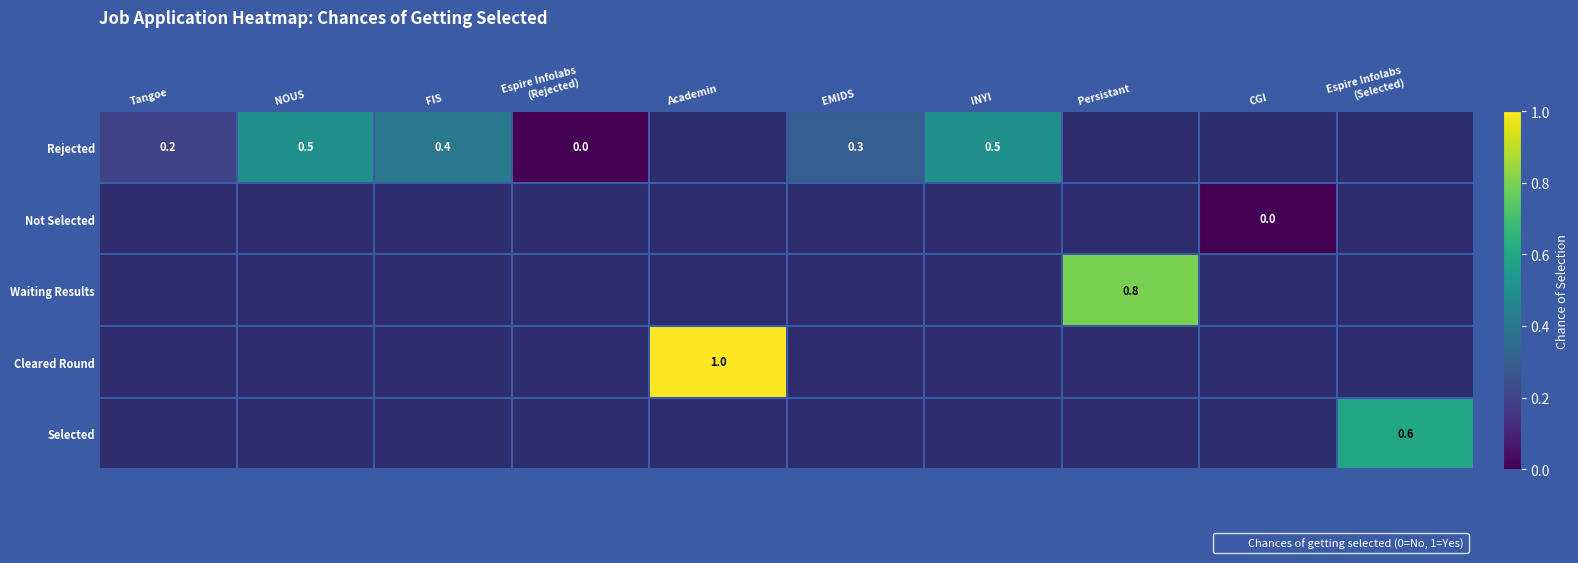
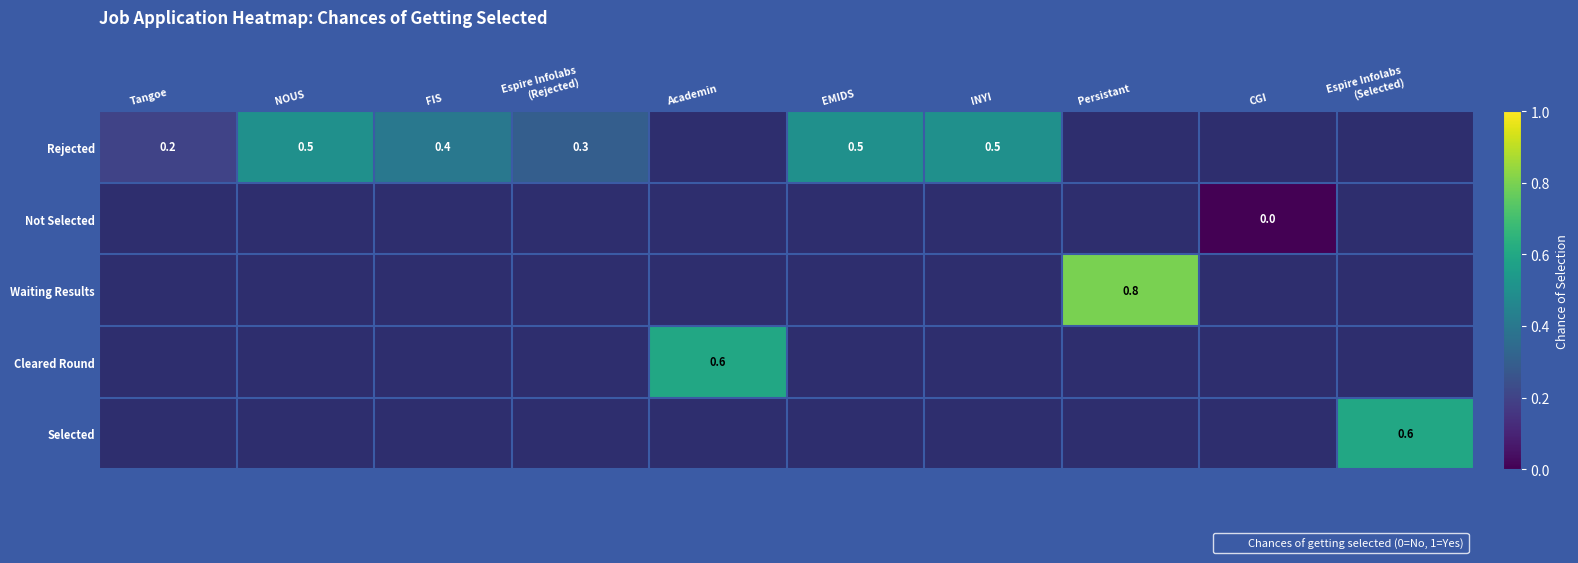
Rejected, Espire Infolabs (Rejected): 0.0 -> 0.3
Rejected, EMIDS: 0.3 -> 0.5
Cleared Round, Academin: 1.0 -> 0.6
